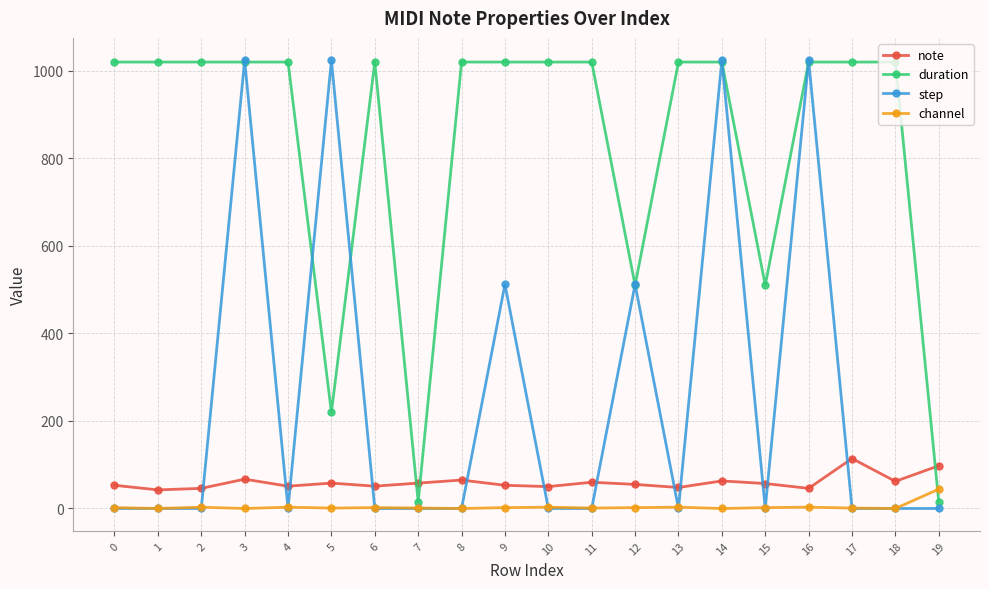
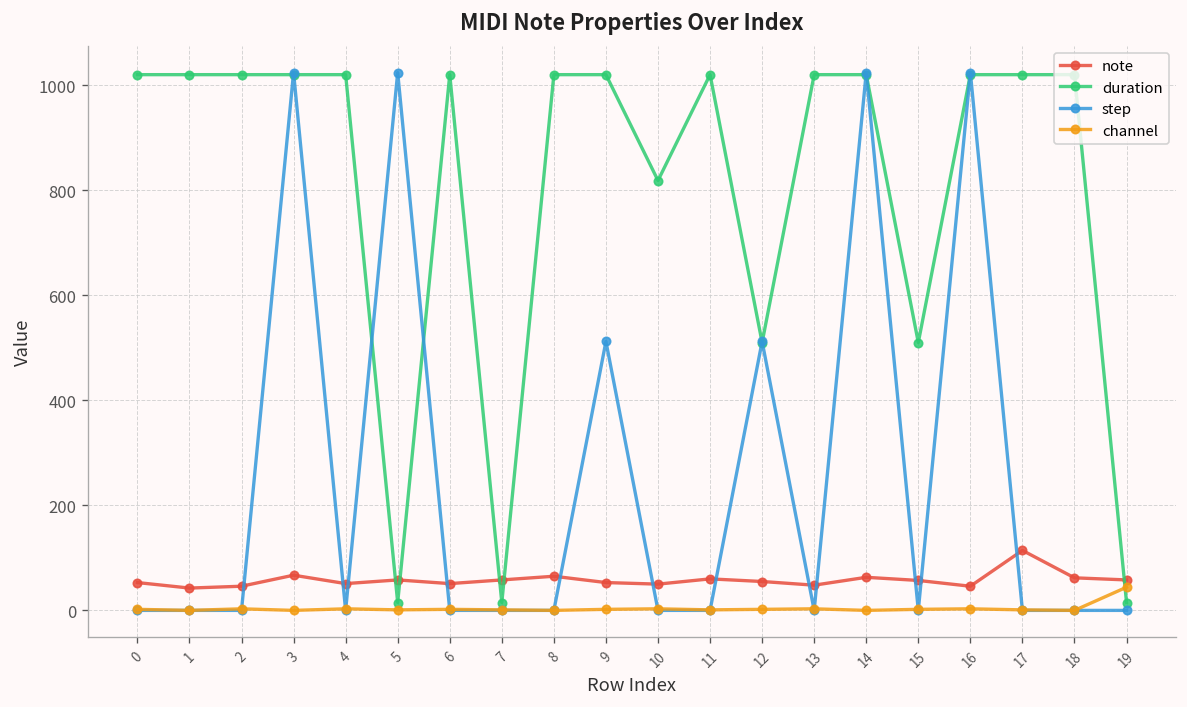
duration, 5: 220 -> 20
duration, 10: 1020 -> 820
note, 19: 100 -> 60
